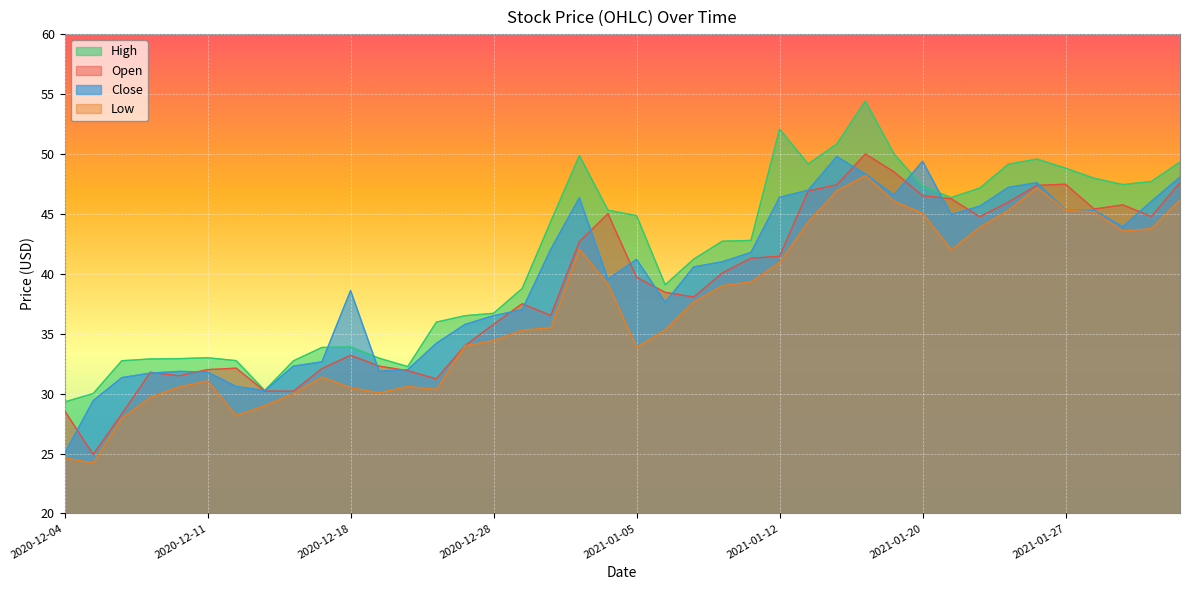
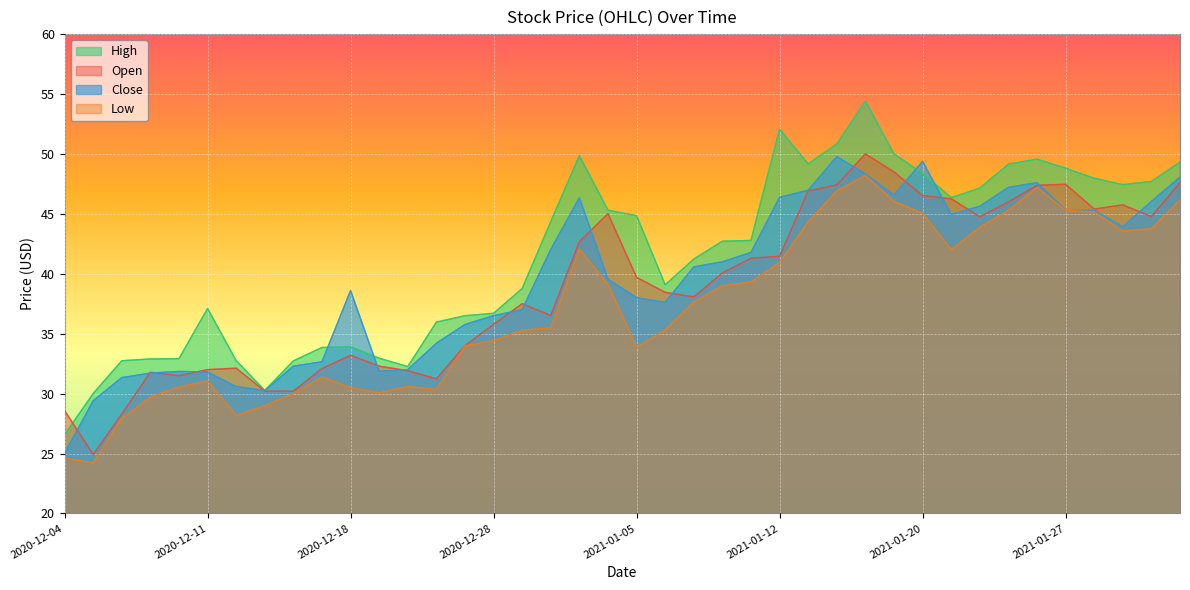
High, 2020-12-04: 29.3 -> 26.6
High, 2020-12-11: 33.0 -> 37.1
Close, 2021-01-05: 41.2 -> 38.0
High, 2021-01-20: 47.3 -> 48.4
